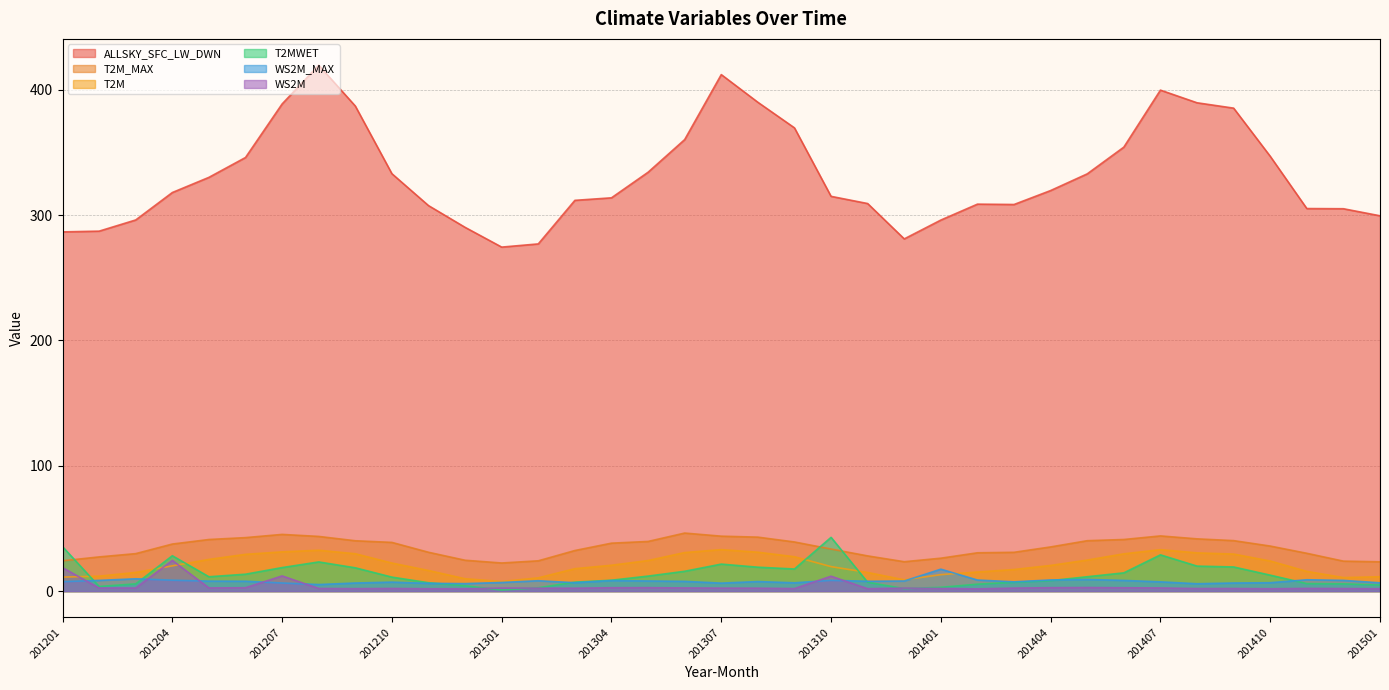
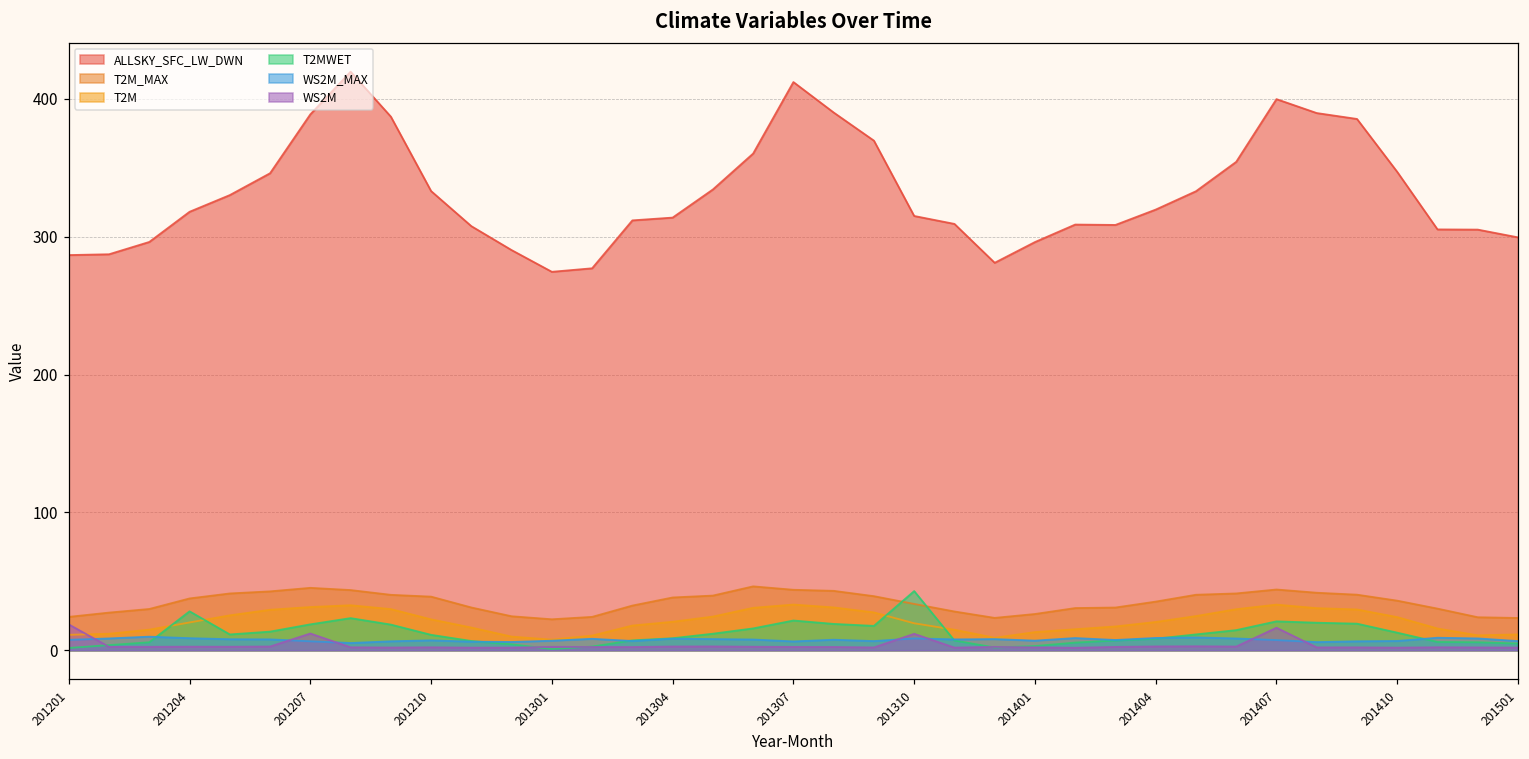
T2MWET, 201201: 35 -> 2
WS2M, 201204: 24 -> 3
WS2M_MAX, 201401: 18 -> 7
T2MWET, 201407: 29 -> 21
WS2M, 201407: 3 -> 16
